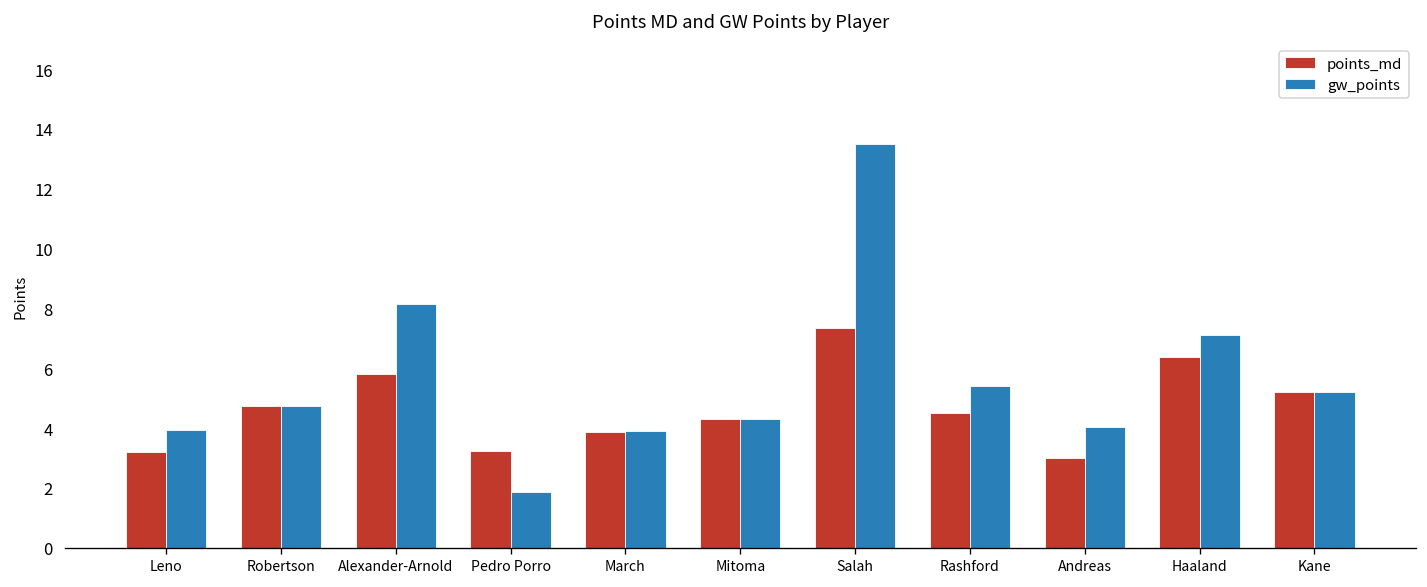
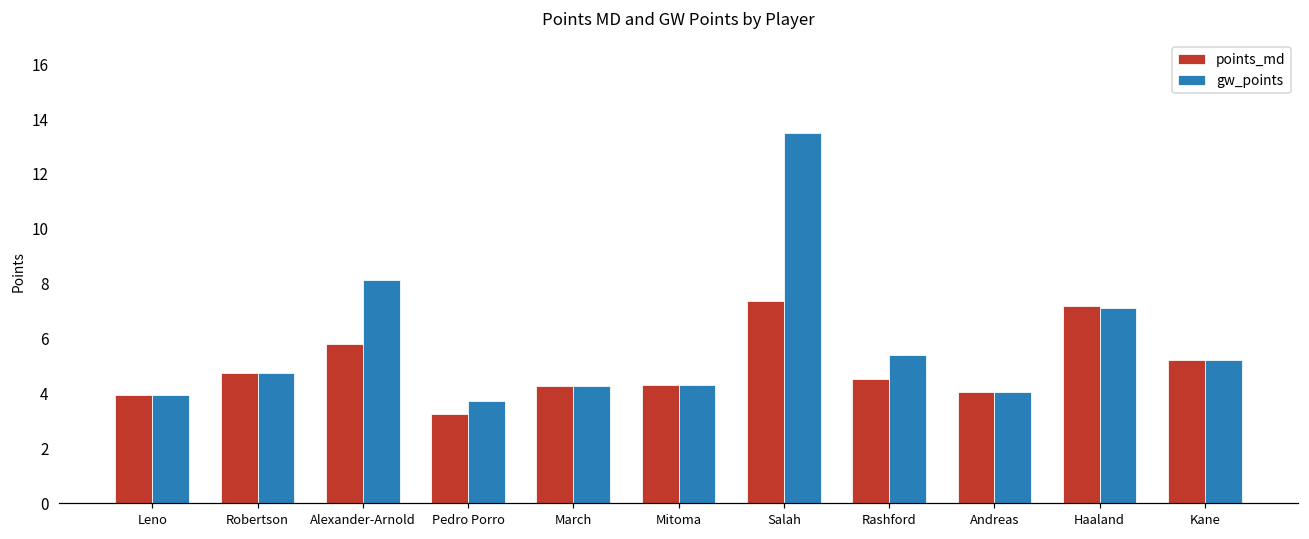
points_md, Leno: 3.2 -> 3.9
gw_points, Pedro Porro: 1.9 -> 3.7
points_md, March: 3.9 -> 4.3
gw_points, March: 3.9 -> 4.3
points_md, Andreas: 3.0 -> 4.0
points_md, Haaland: 6.4 -> 7.2
